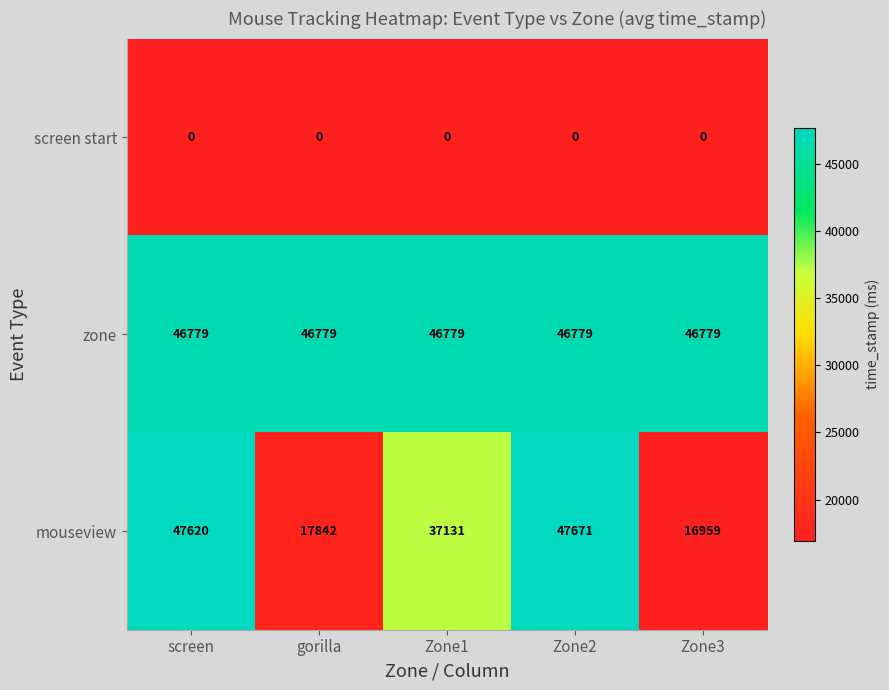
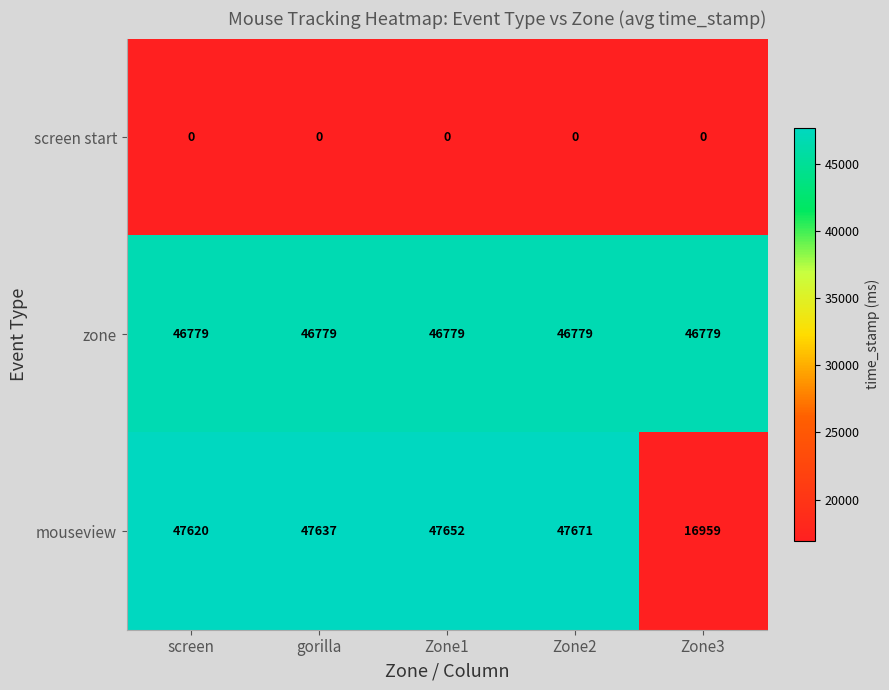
mouseview, gorilla: 17842 -> 47637
mouseview, Zone1: 37131 -> 47652
